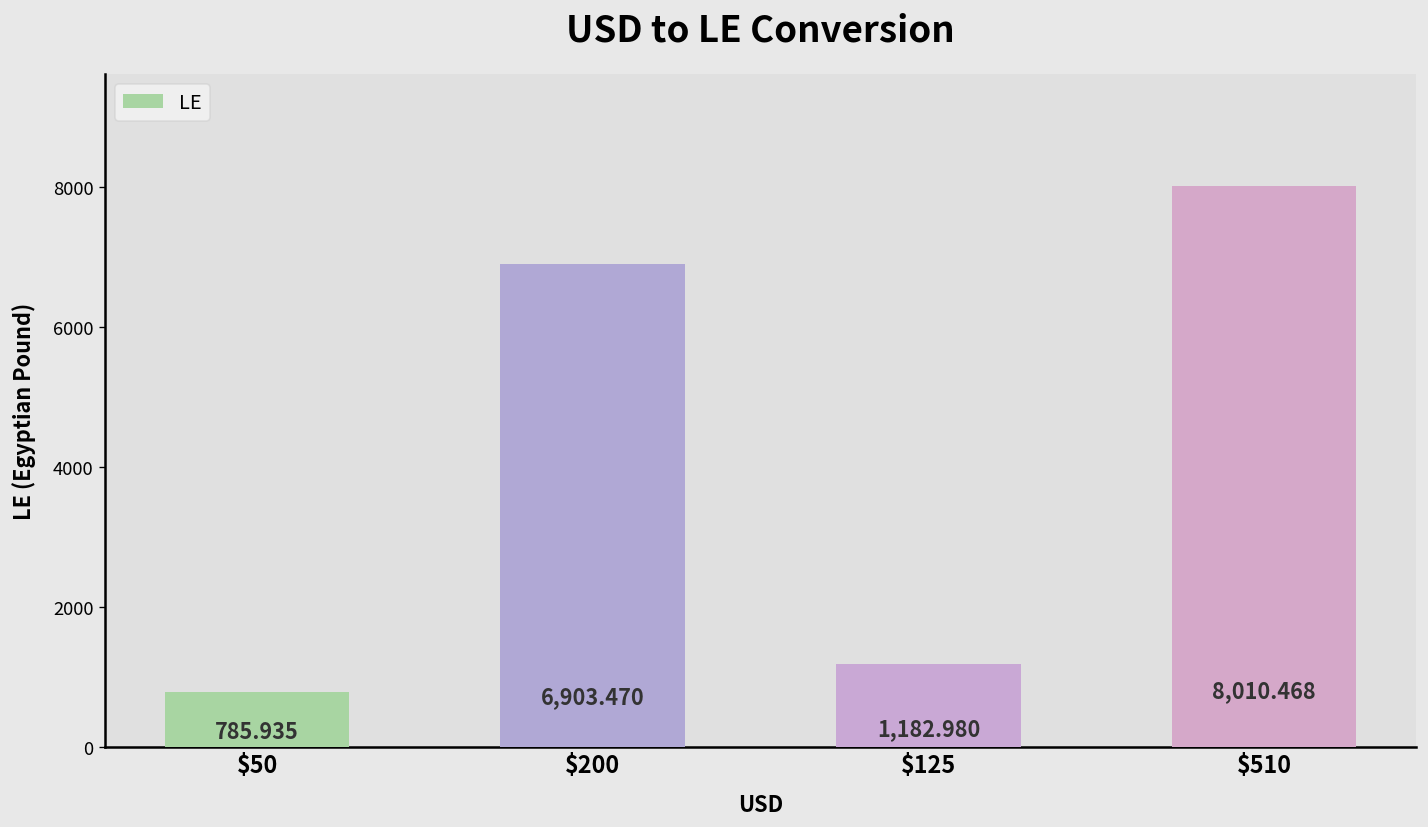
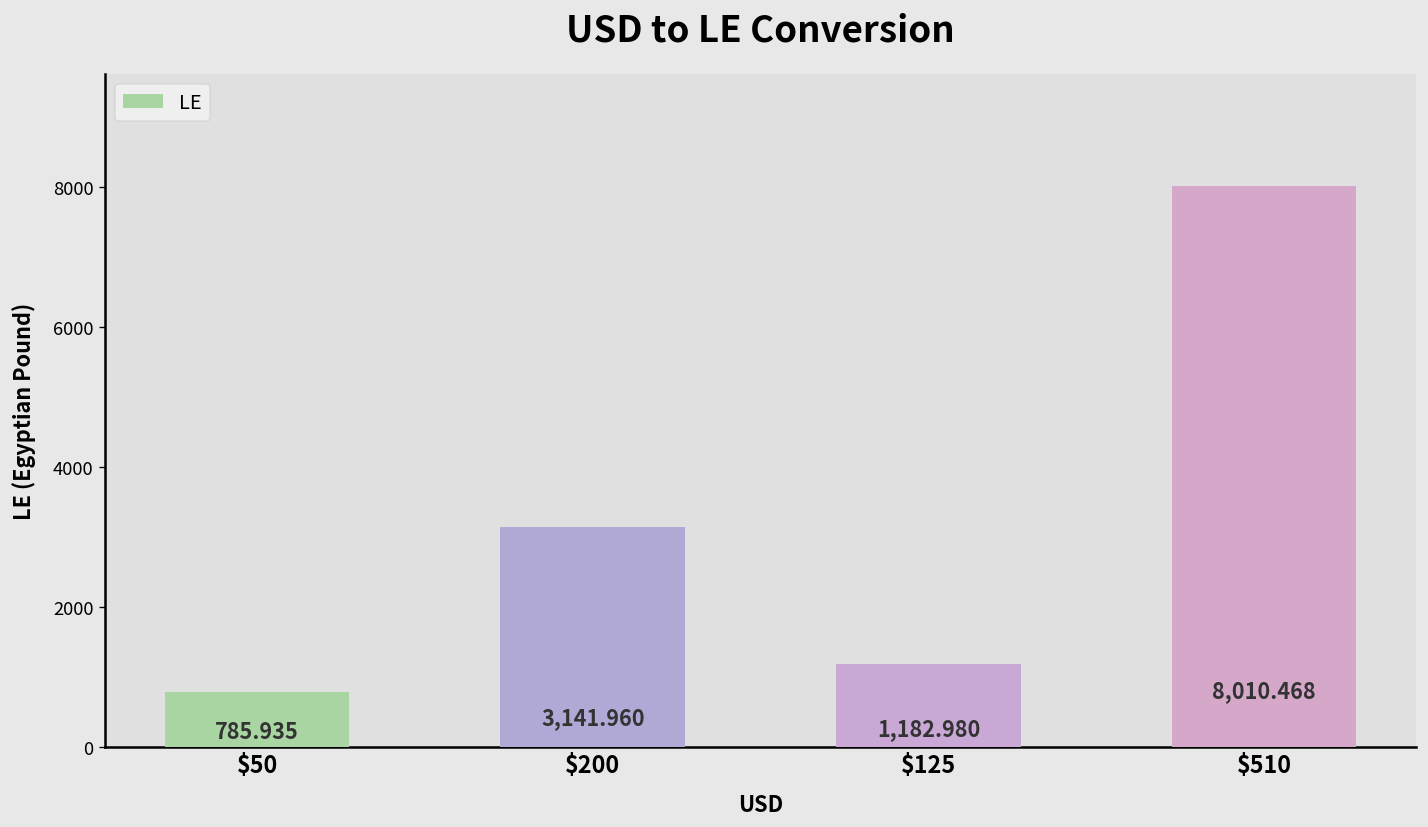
$200: 6,903.470 -> 3,141.960
